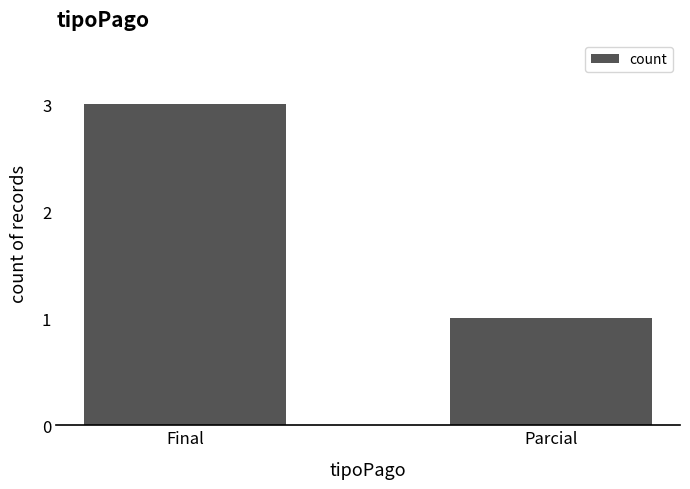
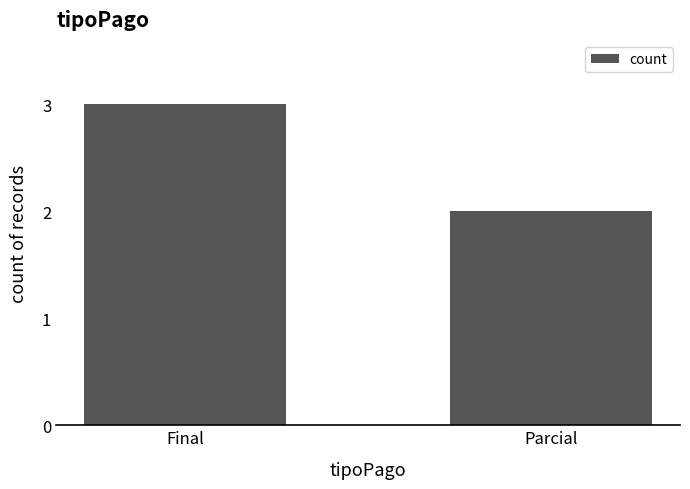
Parcial: 1 -> 2
